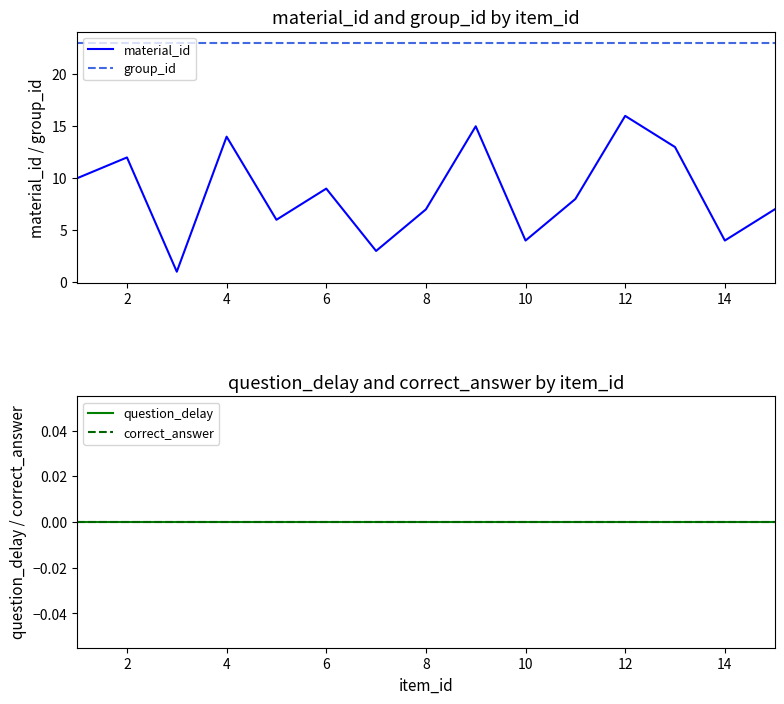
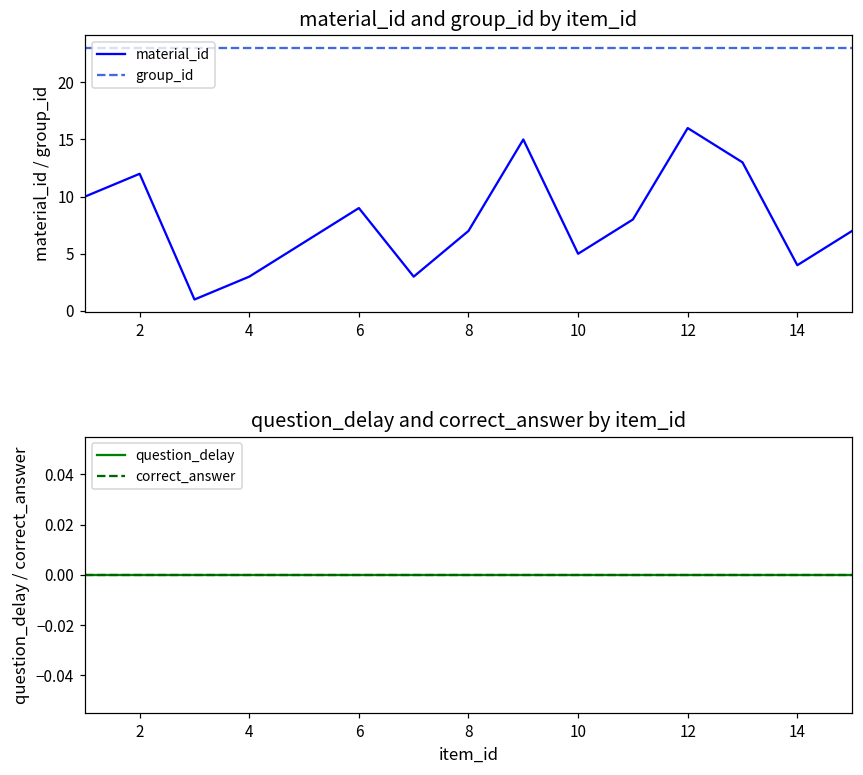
material_id and group_id by item_id, material_id, 4: 14 -> 3
material_id and group_id by item_id, material_id, 10: 4 -> 5
